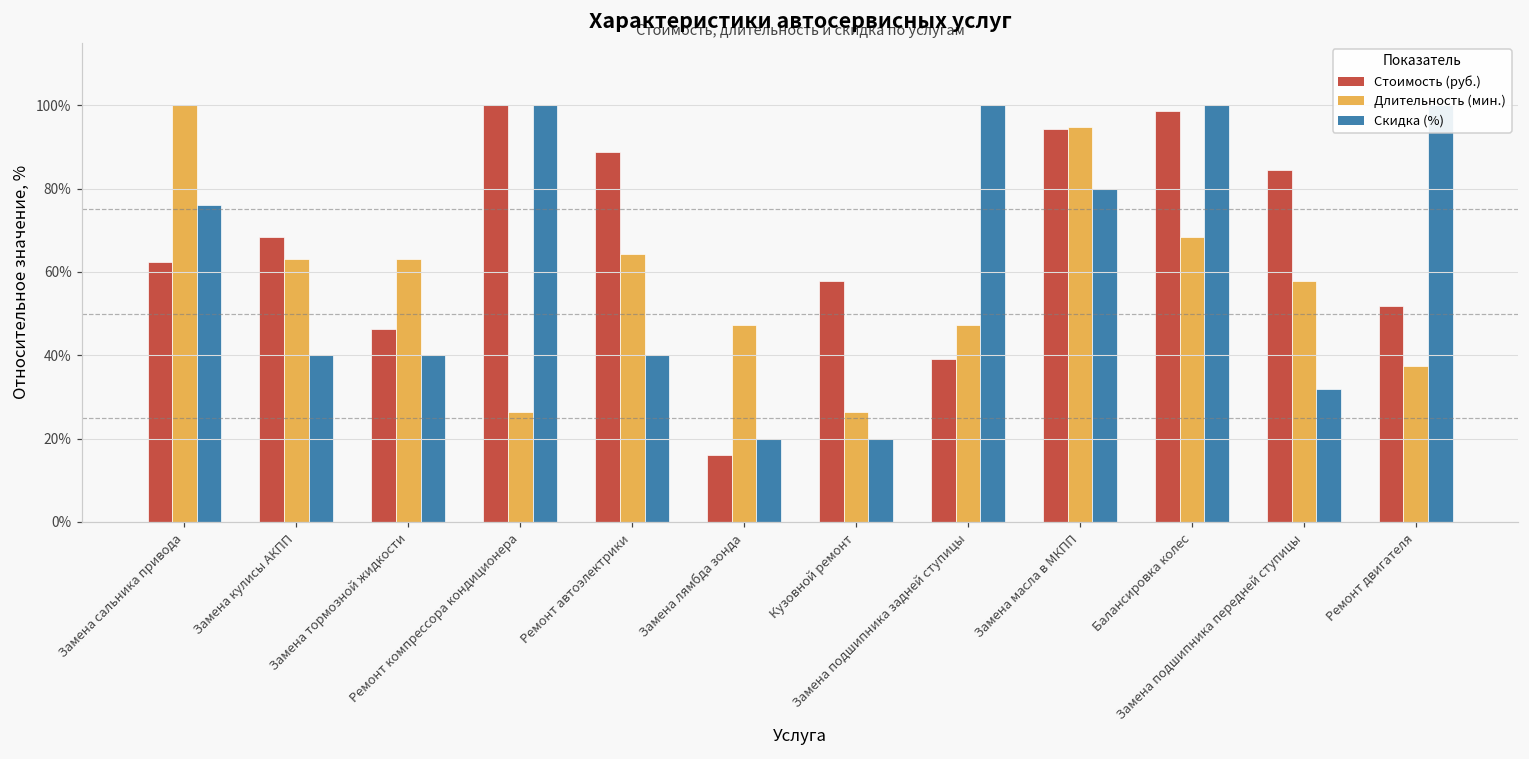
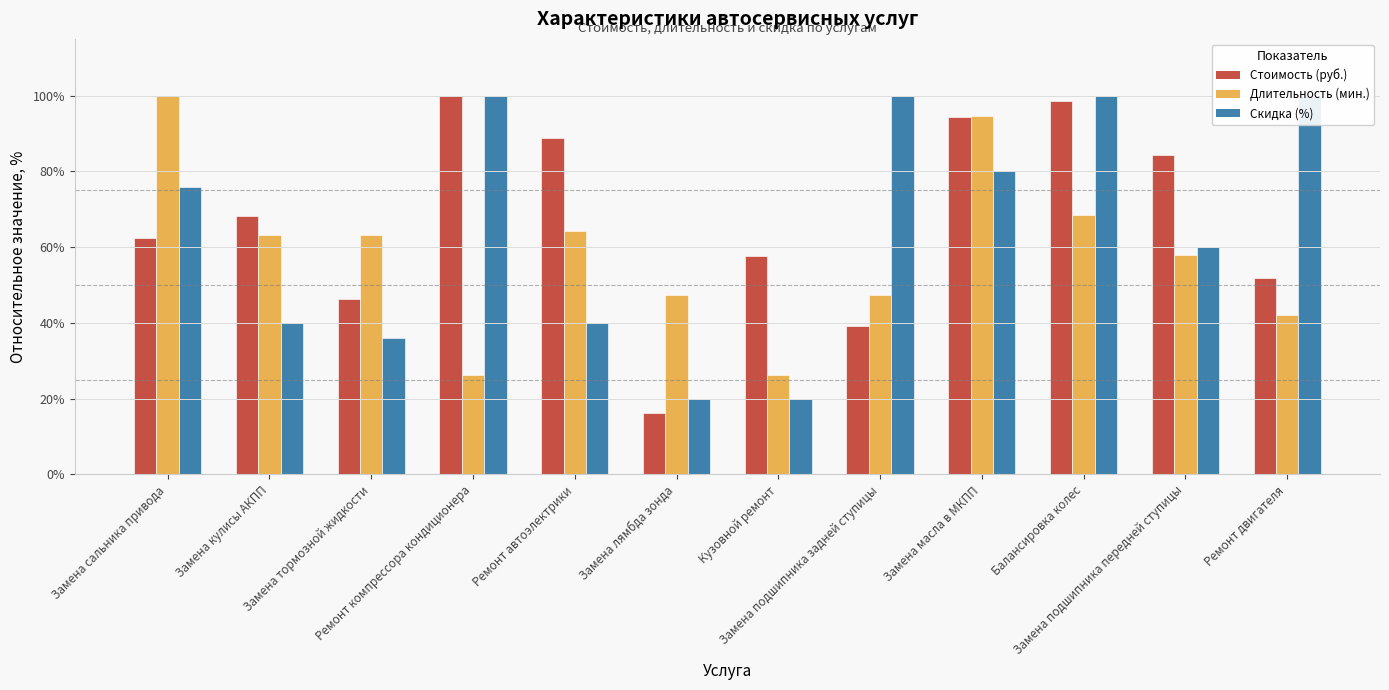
Скидка (%), Замена тормозной жидкости: 40% -> 36%
Скидка (%), Замена подшипника передней ступицы: 32% -> 60%
Длительность (мин.), Ремонт двигателя: 37% -> 42%
